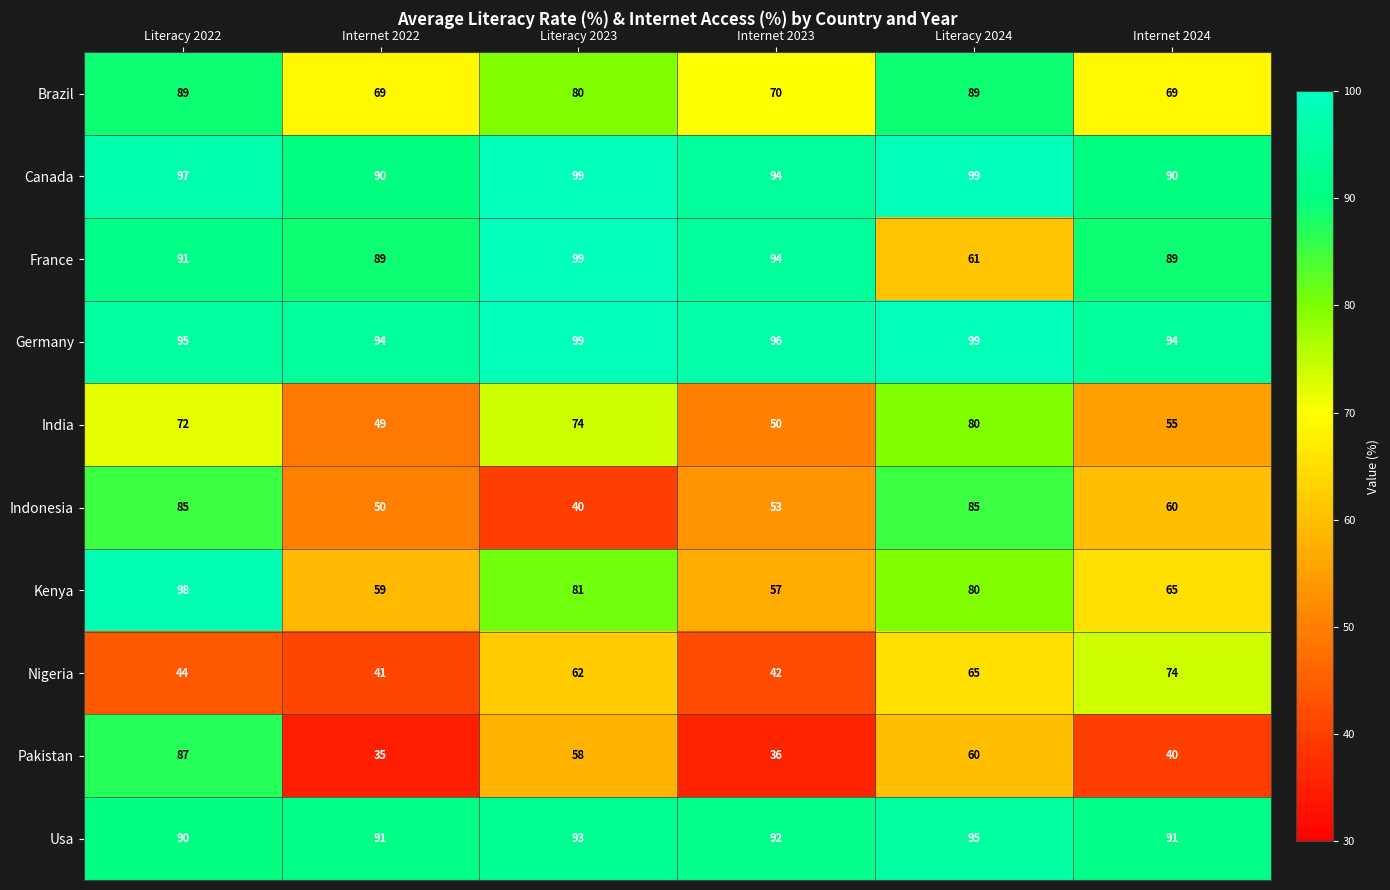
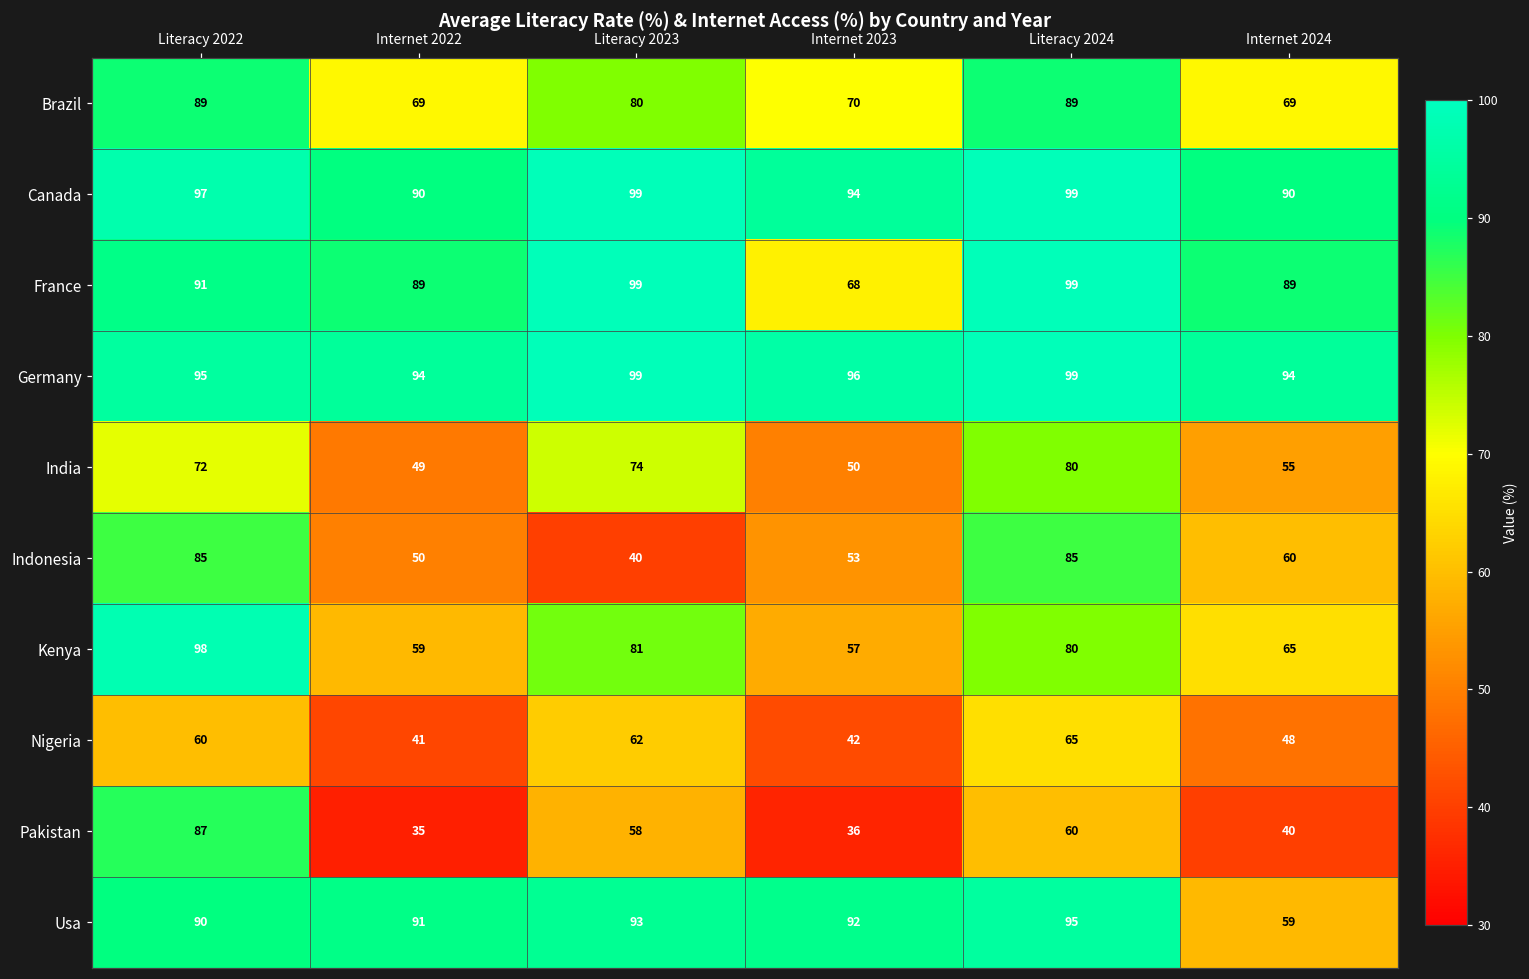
France, Internet 2023: 94 -> 68
France, Literacy 2024: 61 -> 99
Nigeria, Literacy 2022: 44 -> 60
Nigeria, Internet 2024: 74 -> 48
Usa, Internet 2024: 91 -> 59
